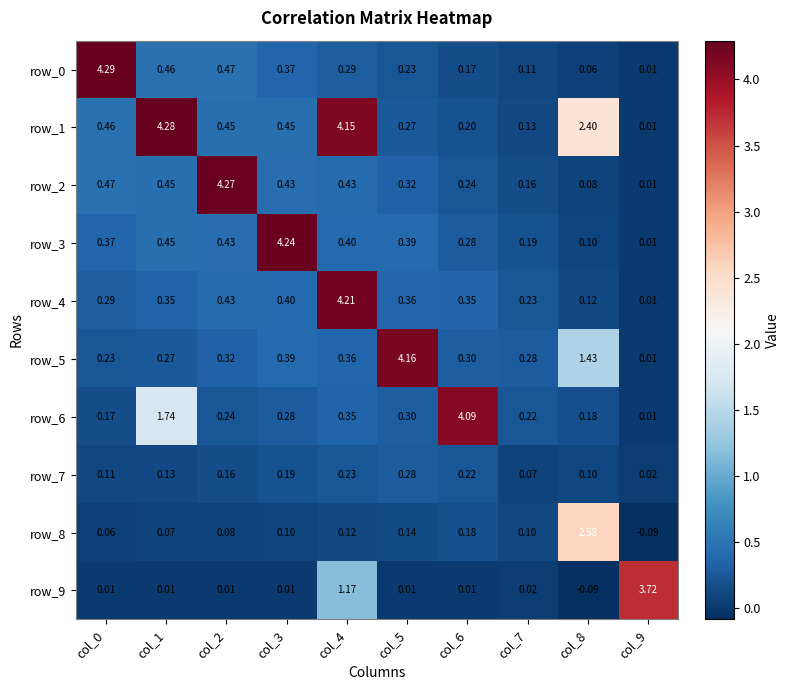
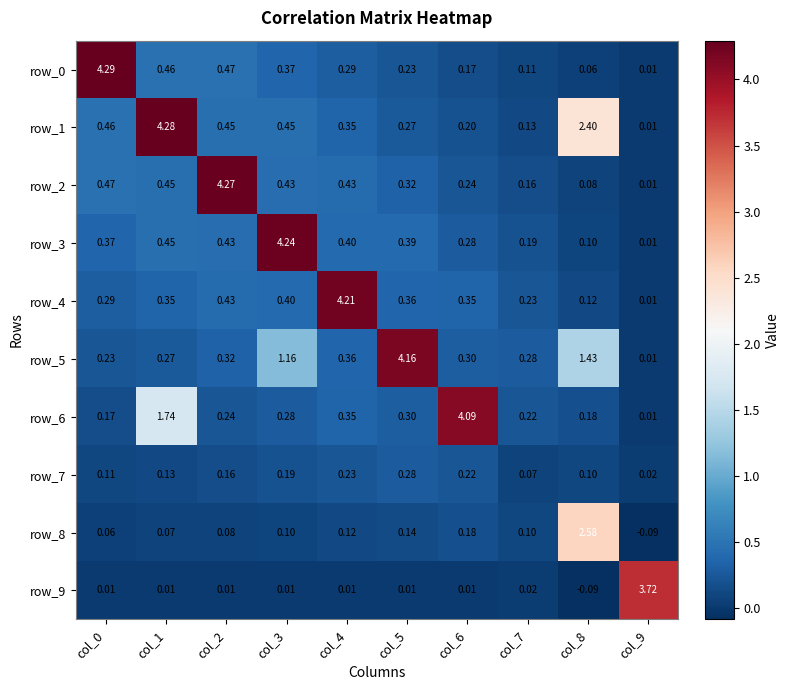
row_1, col_4: 4.15 -> 0.35
row_5, col_3: 0.39 -> 1.16
row_9, col_4: 1.17 -> 0.01
